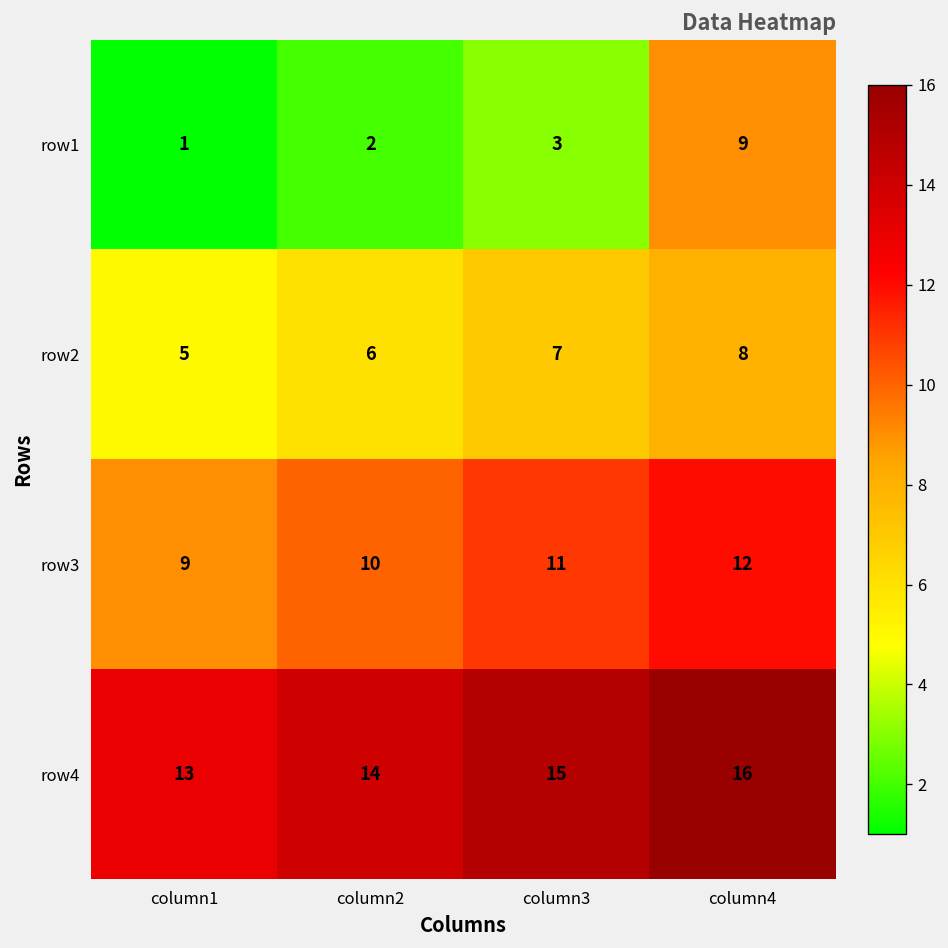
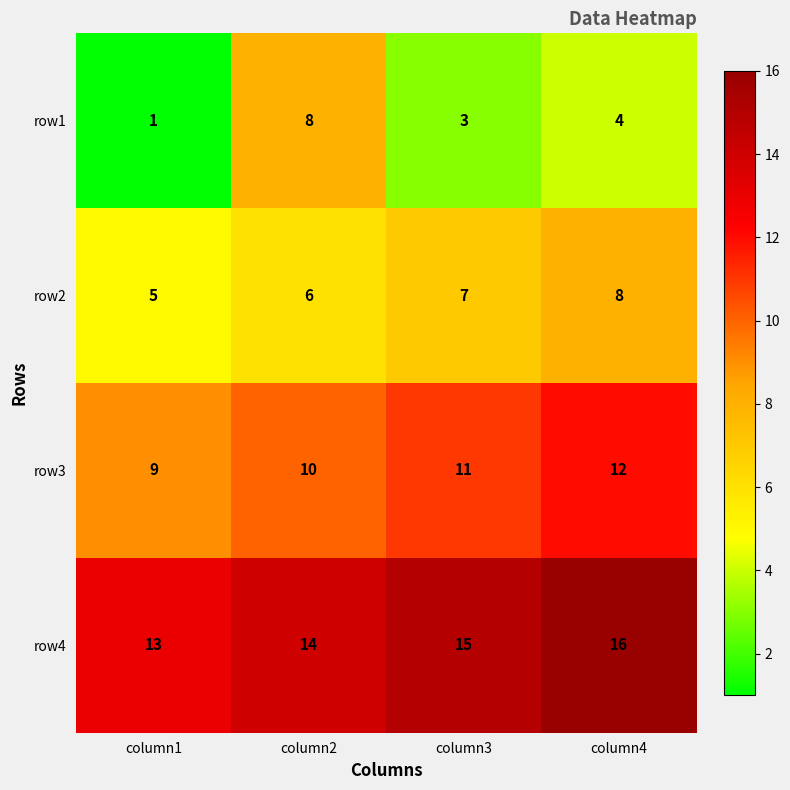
row1, column2: 2 -> 8
row1, column4: 9 -> 4
